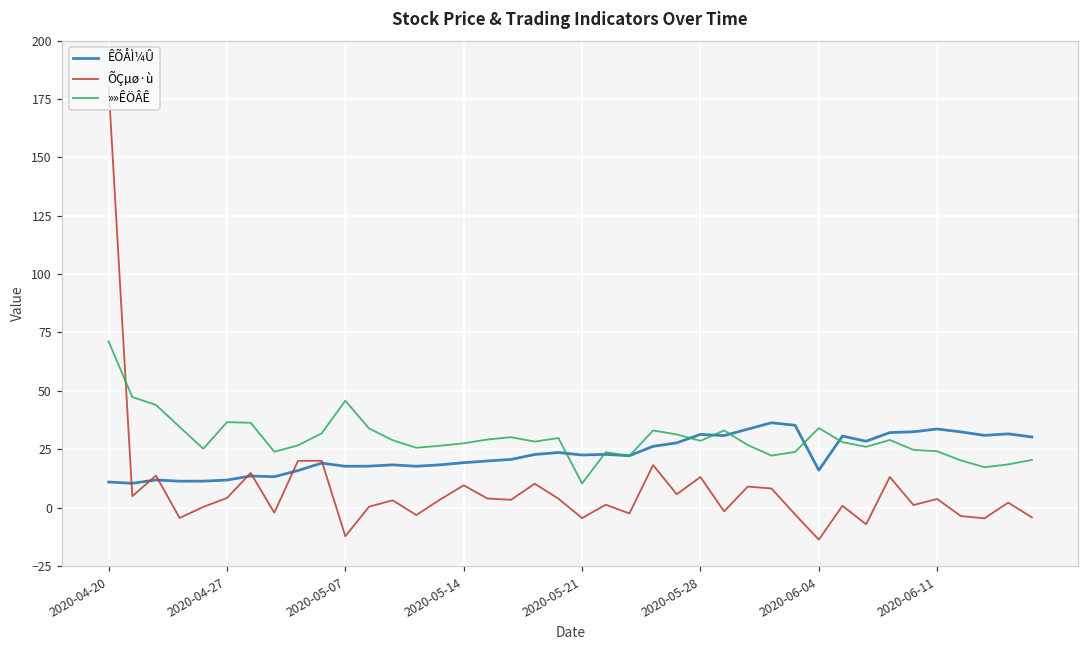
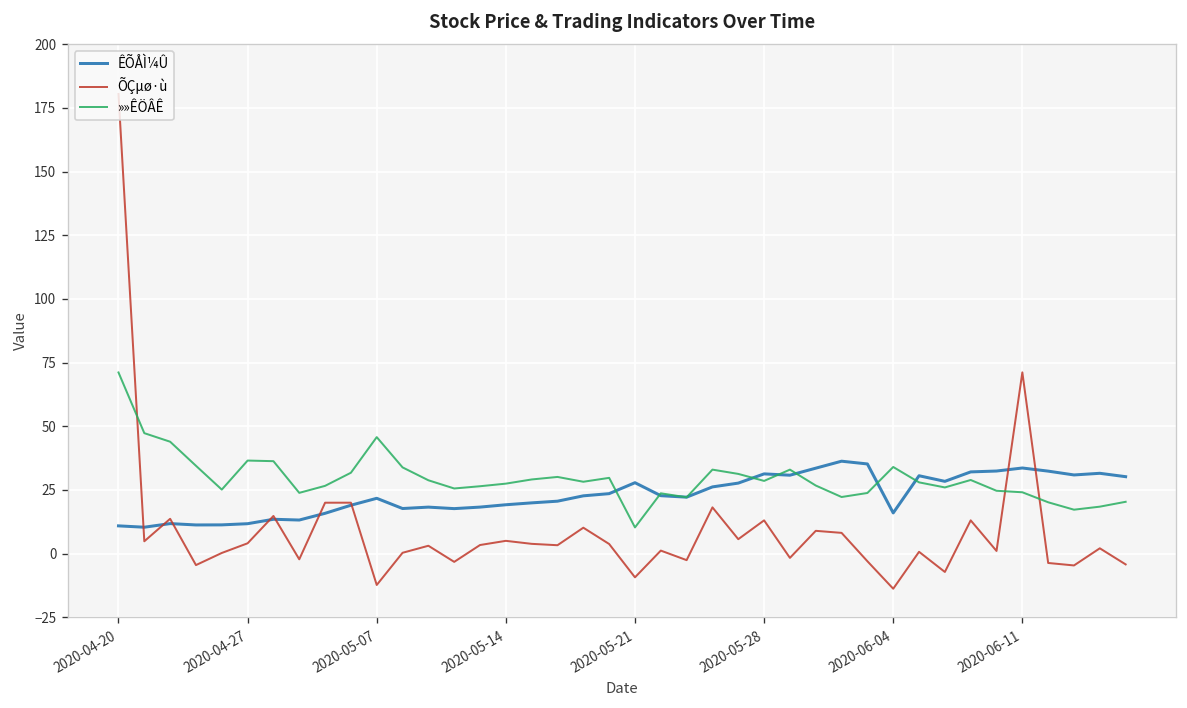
ÊÕÅÌ¼Û, 2020-05-07: 18 -> 22
ÕÇµø·ù, 2020-05-14: 10 -> 5
ÊÕÅÌ¼Û, 2020-05-21: 22 -> 28
ÕÇµø·ù, 2020-05-21: -5 -> -9
ÕÇµø·ù, 2020-06-11: 4 -> 71
